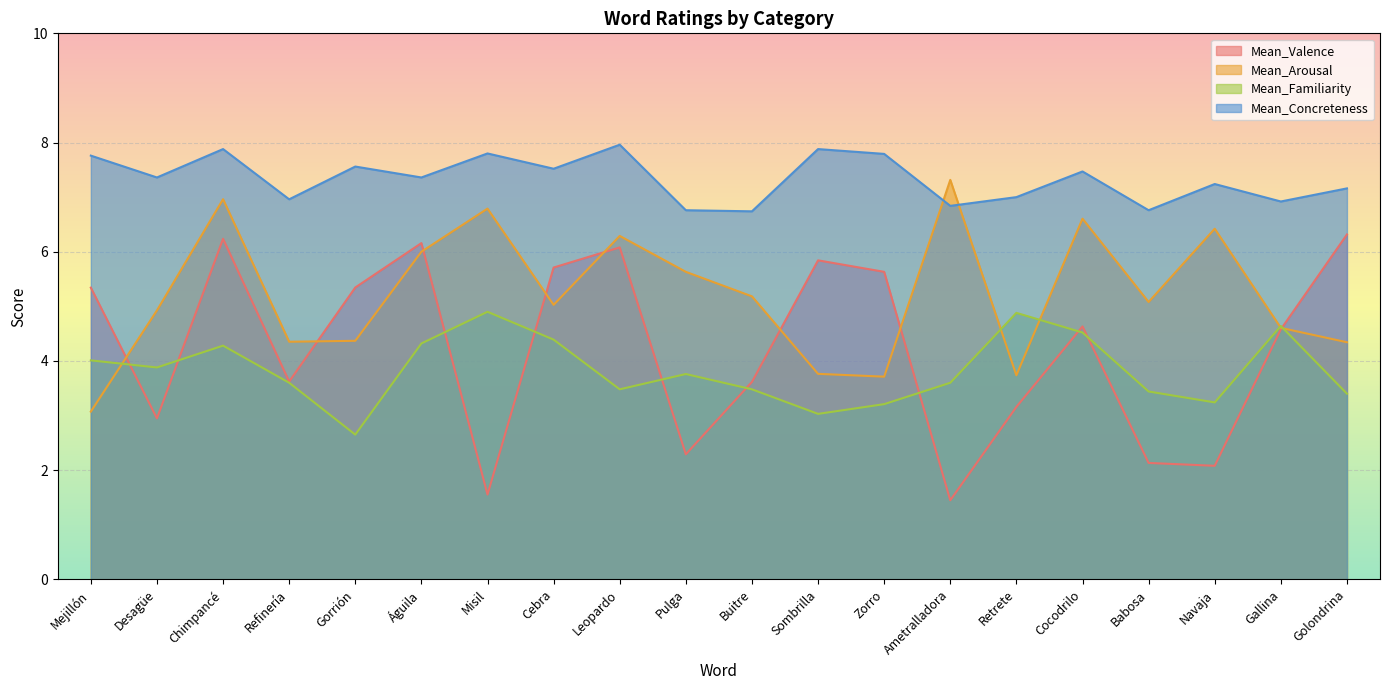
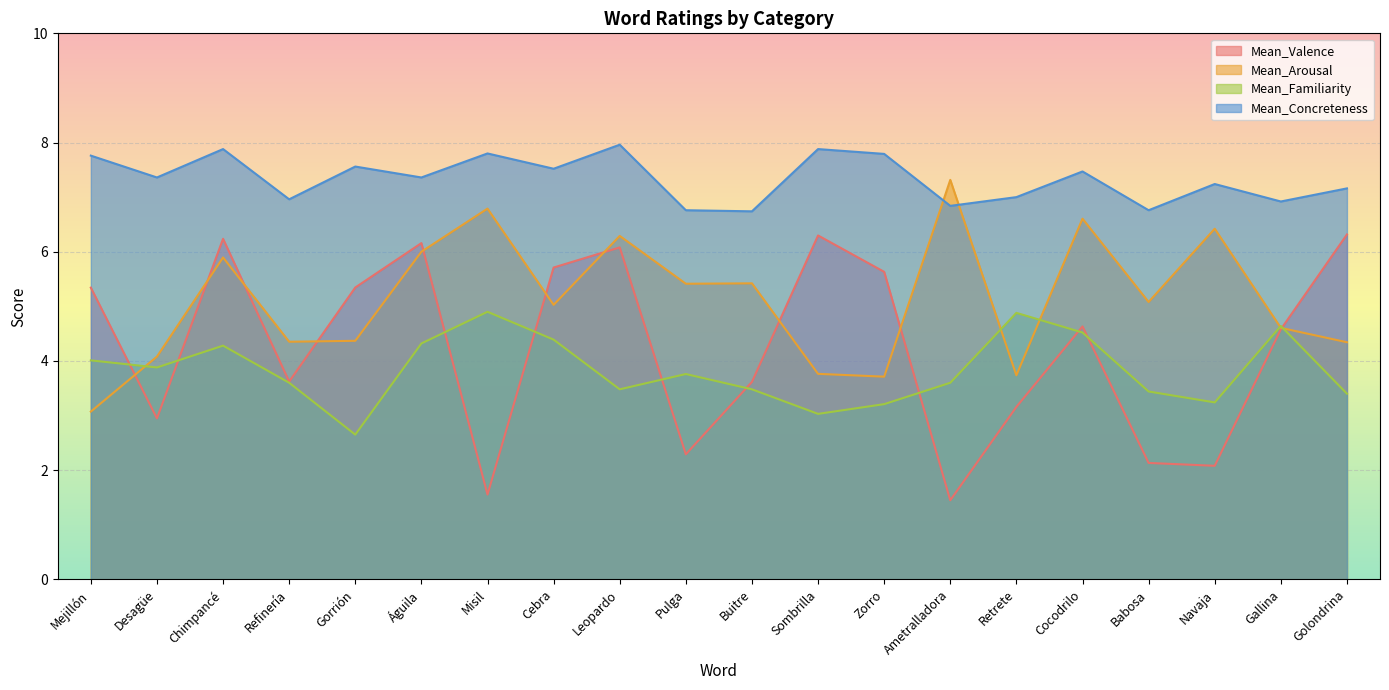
Mean_Arousal, Desagüe: 4.9 -> 4.1
Mean_Arousal, Chimpancé: 7.0 -> 5.9
Mean_Arousal, Pulga: 5.6 -> 5.4
Mean_Arousal, Buitre: 5.2 -> 5.4
Mean_Valence, Sombrilla: 5.8 -> 6.3
